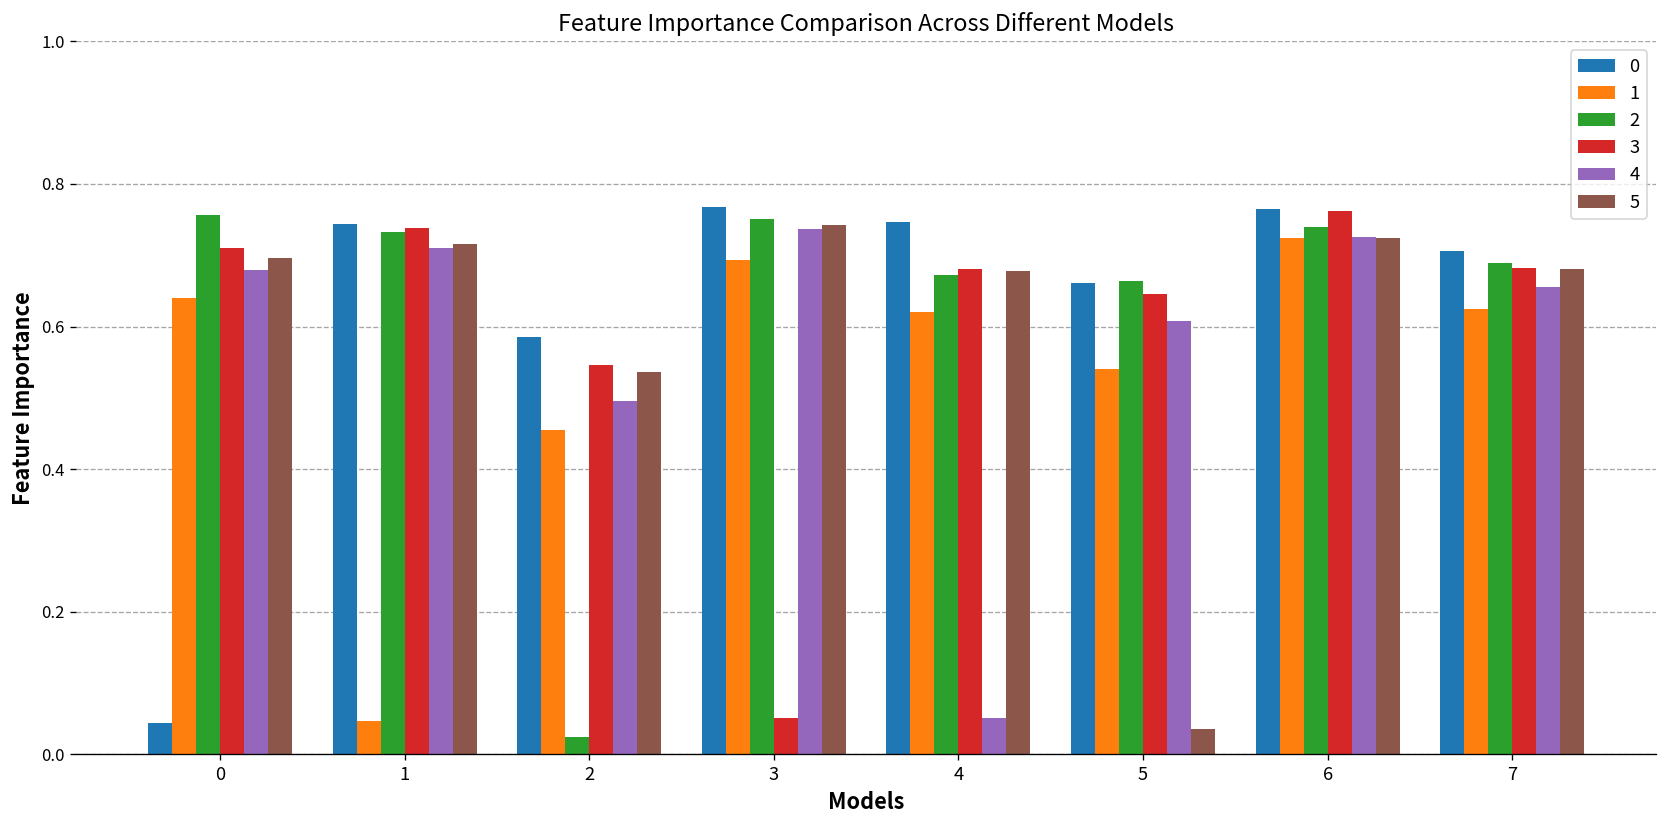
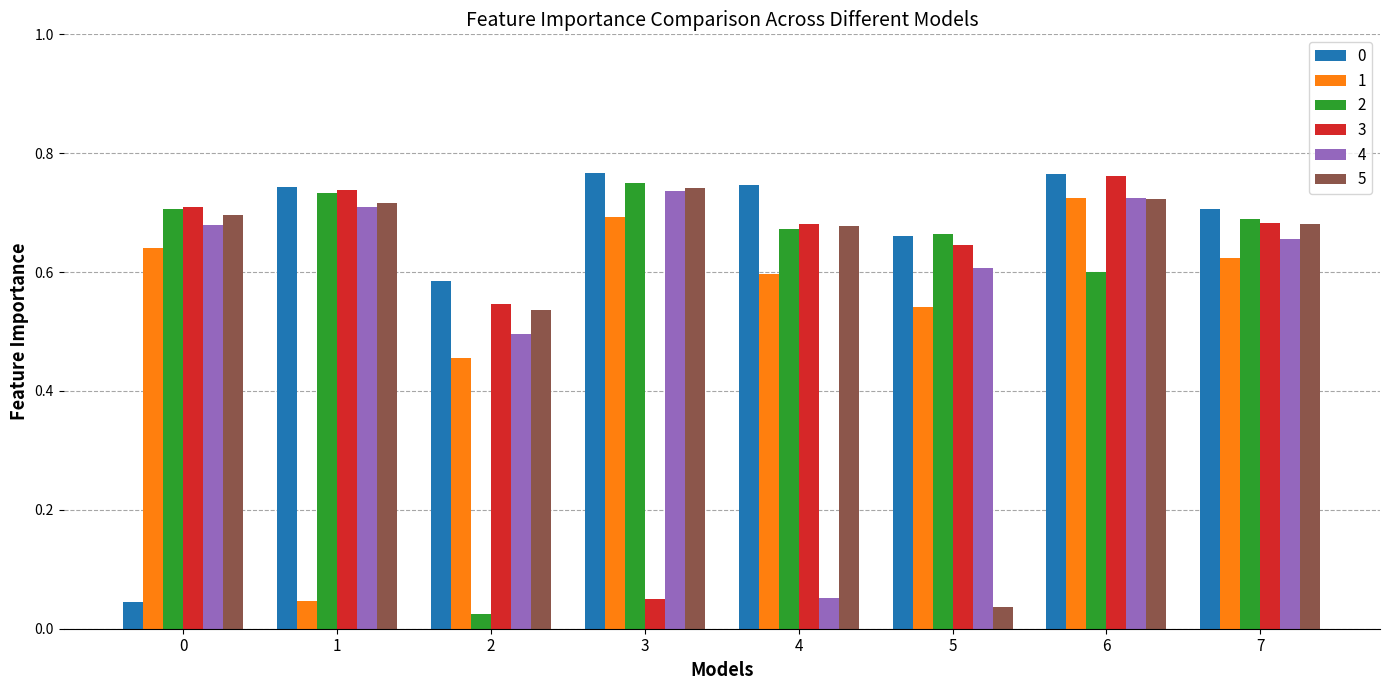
2, 0: 0.76 -> 0.71
1, 4: 0.62 -> 0.60
2, 6: 0.74 -> 0.60
